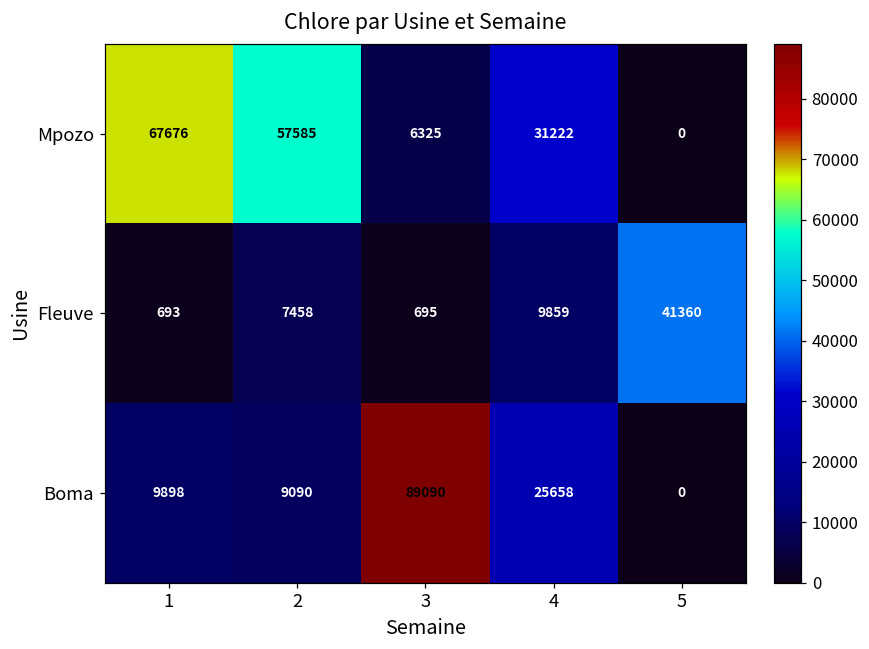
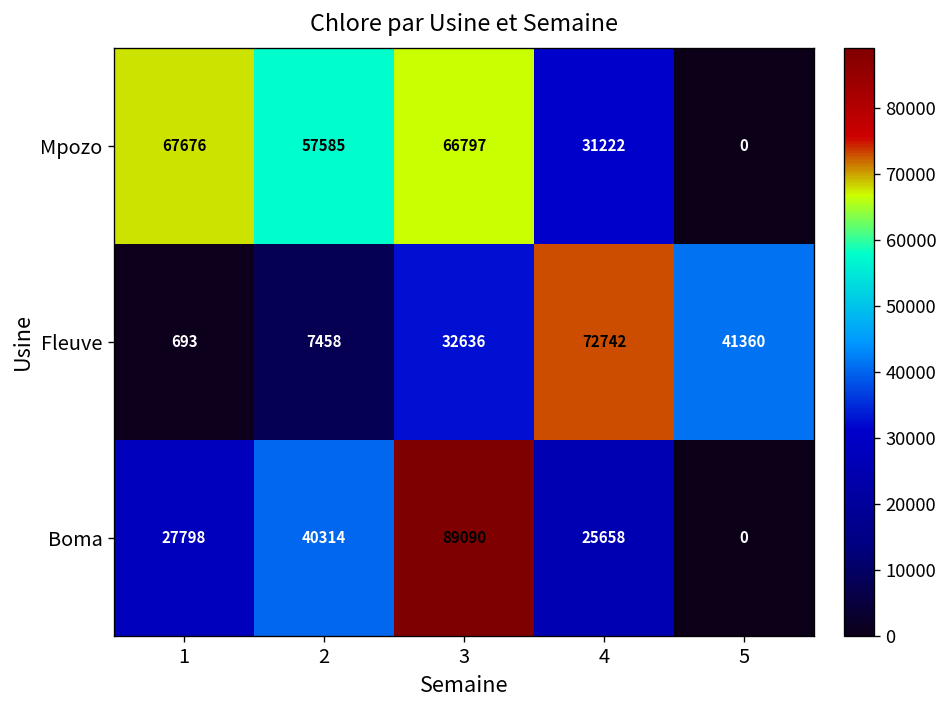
Mpozo, 3: 6325 -> 66797
Fleuve, 3: 695 -> 32636
Fleuve, 4: 9859 -> 72742
Boma, 1: 9898 -> 27798
Boma, 2: 9090 -> 40314
